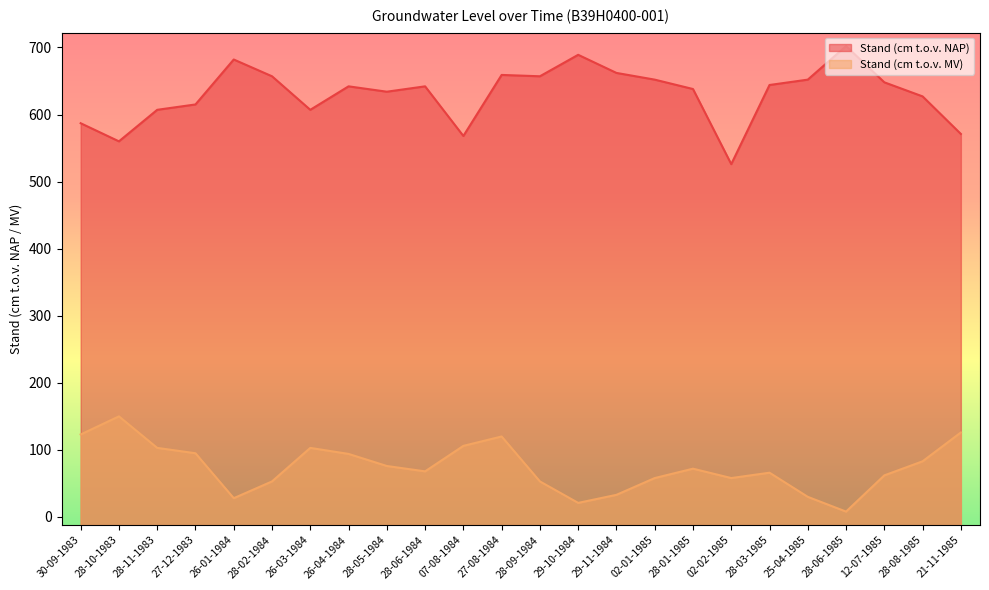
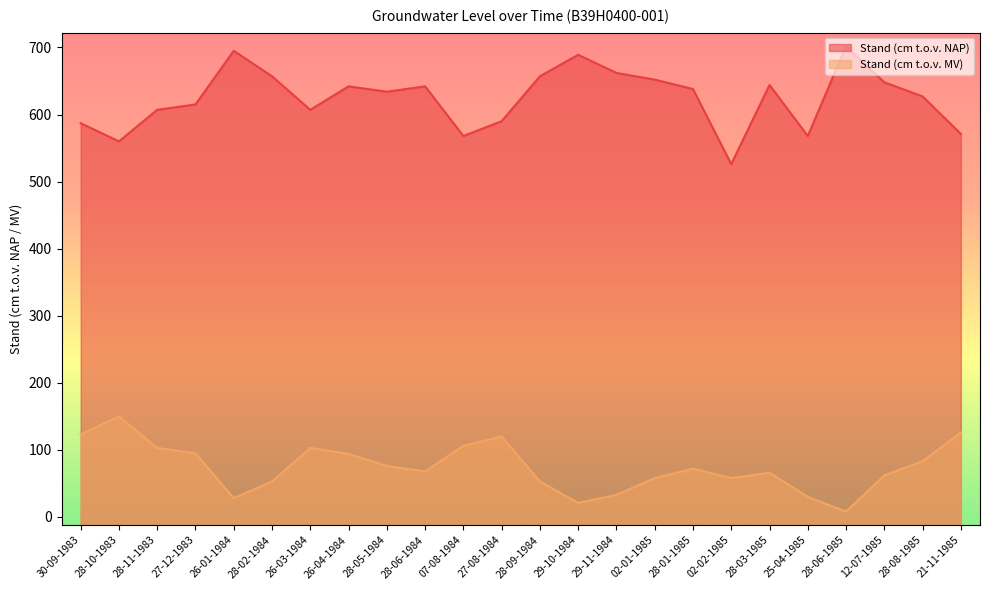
Stand (cm t.o.v. NAP), 26-01-1984: 680 -> 700
Stand (cm t.o.v. NAP), 27-08-1984: 660 -> 590
Stand (cm t.o.v. NAP), 25-04-1985: 650 -> 570
